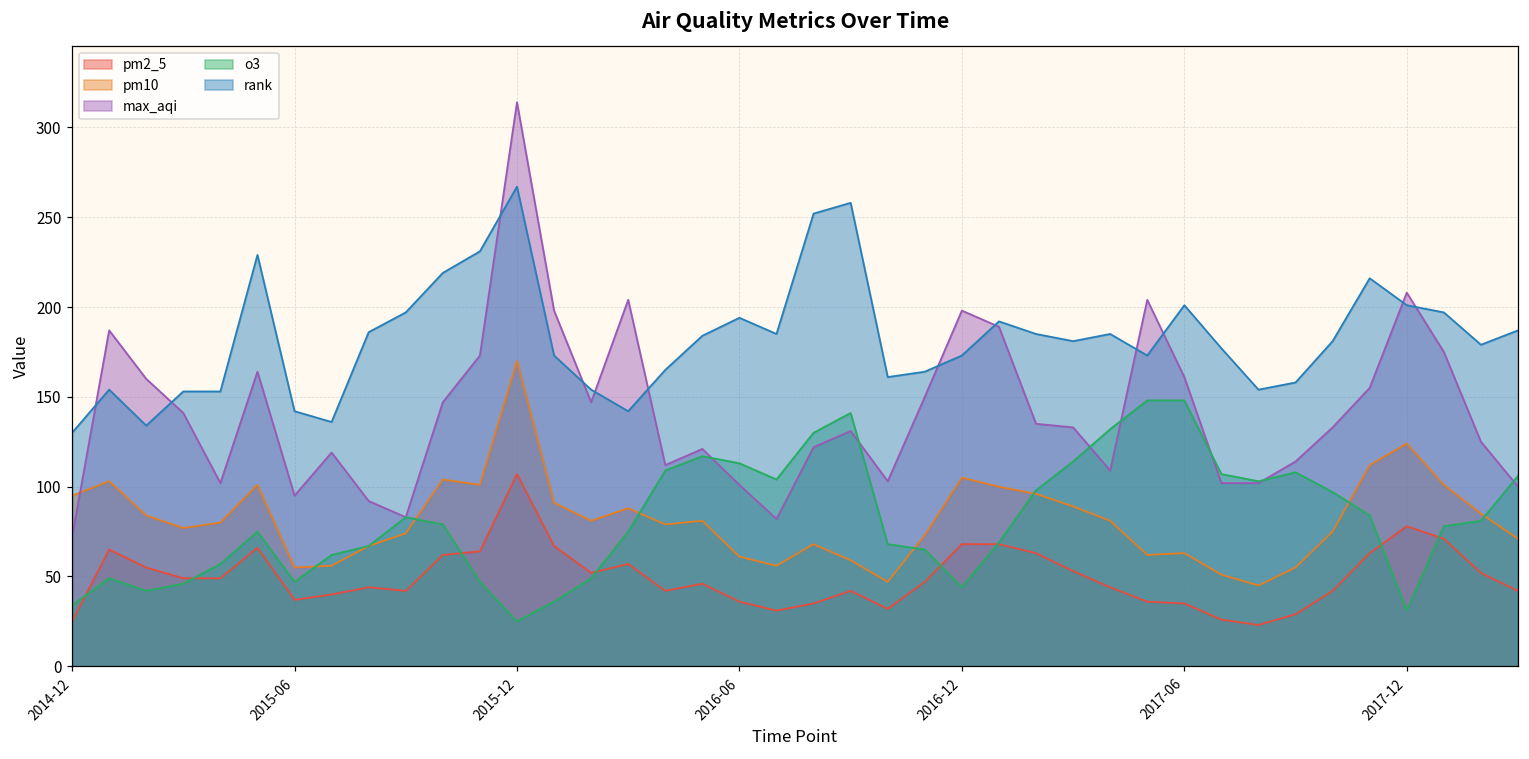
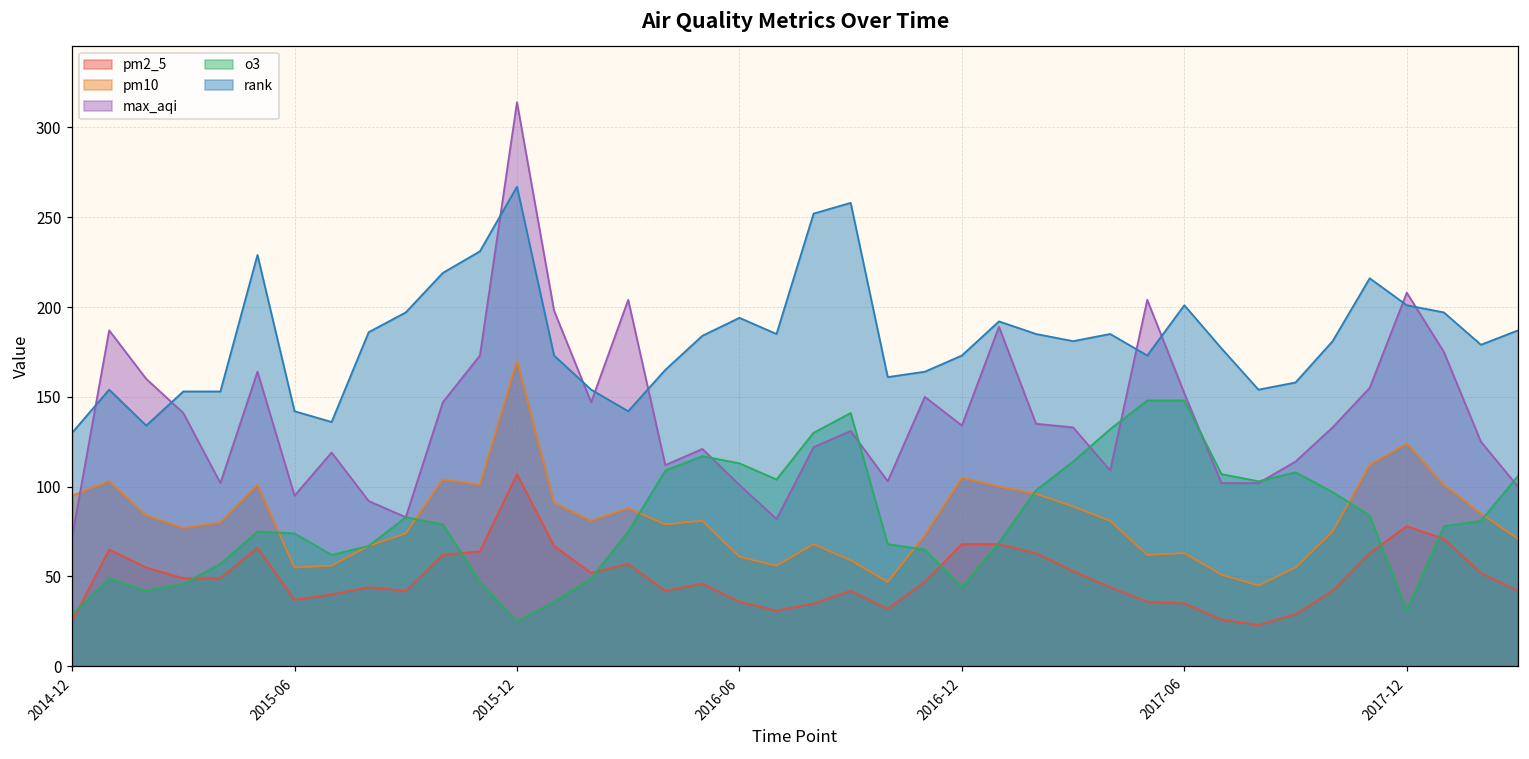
o3, 2014-12: 34 -> 29
o3, 2015-06: 47 -> 74
max_aqi, 2016-12: 198 -> 134
max_aqi, 2017-06: 161 -> 152
